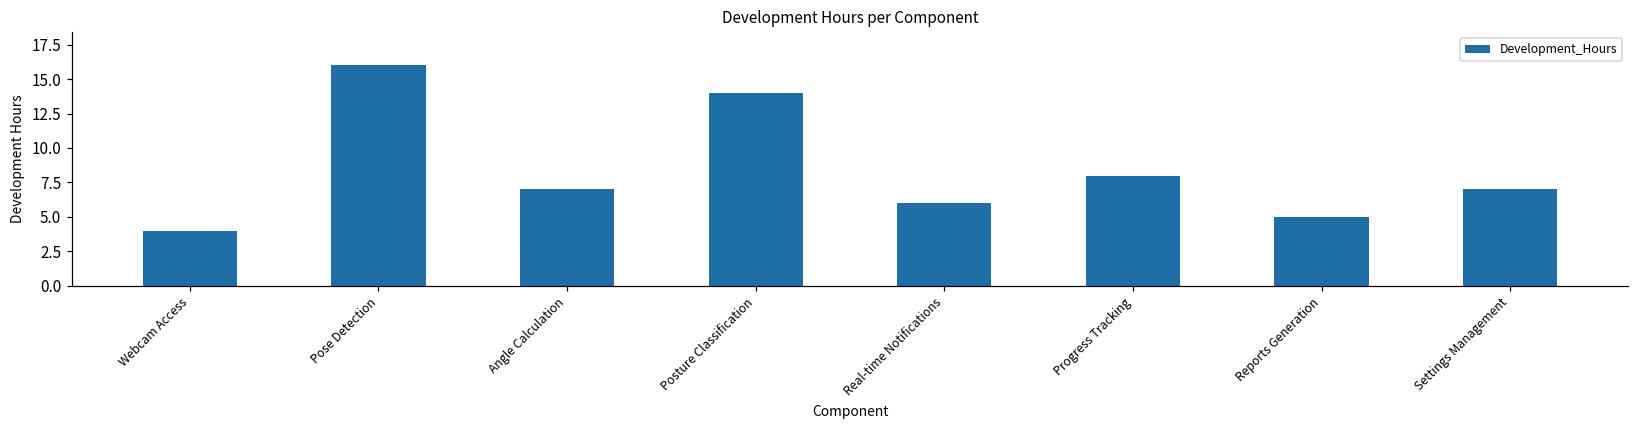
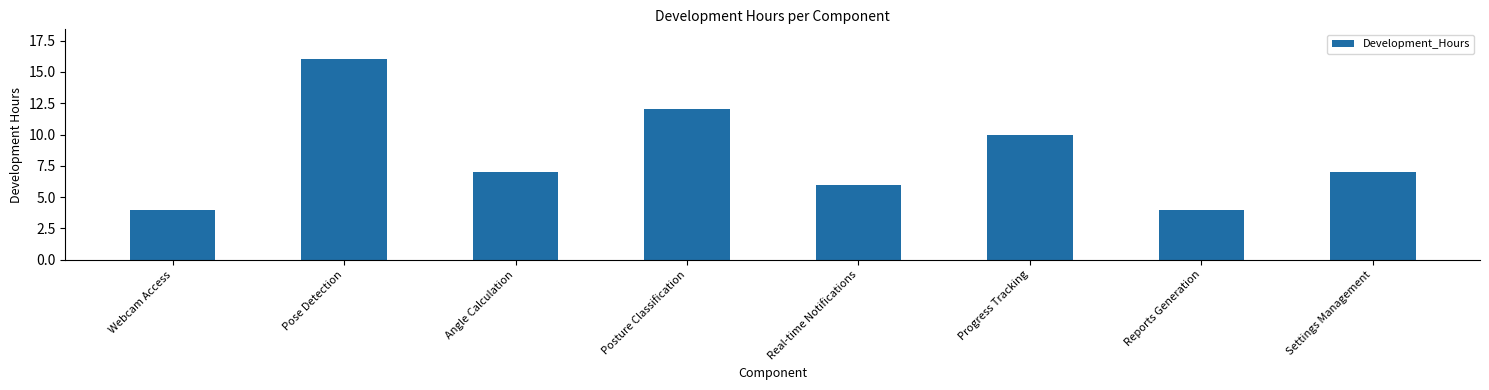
Posture Classification: 14 -> 12
Progress Tracking: 8 -> 10
Reports Generation: 5 -> 4
